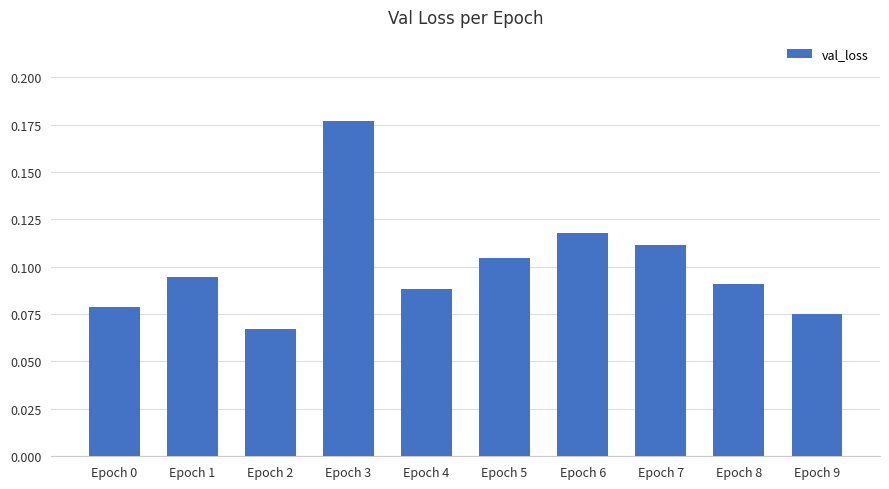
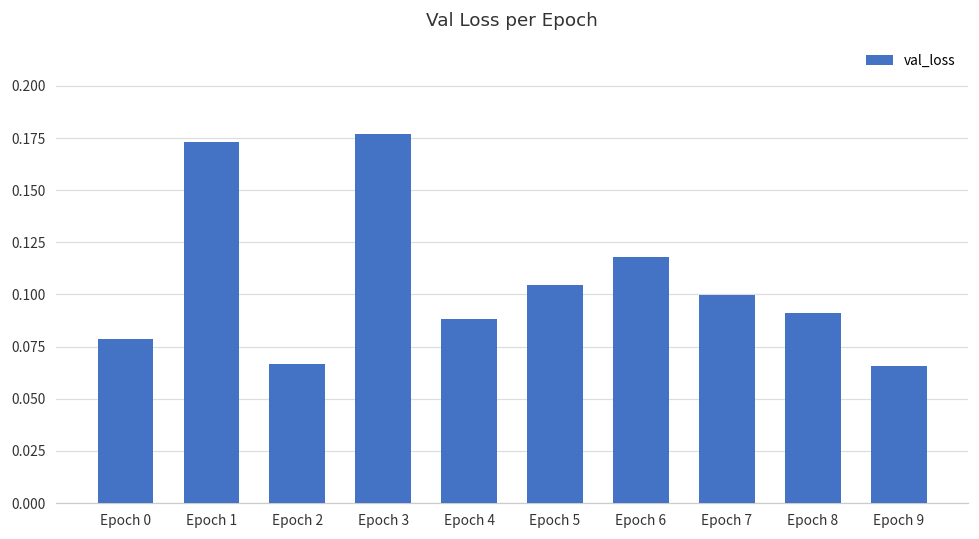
Epoch 1: 0.095 -> 0.173
Epoch 7: 0.111 -> 0.100
Epoch 9: 0.075 -> 0.066
